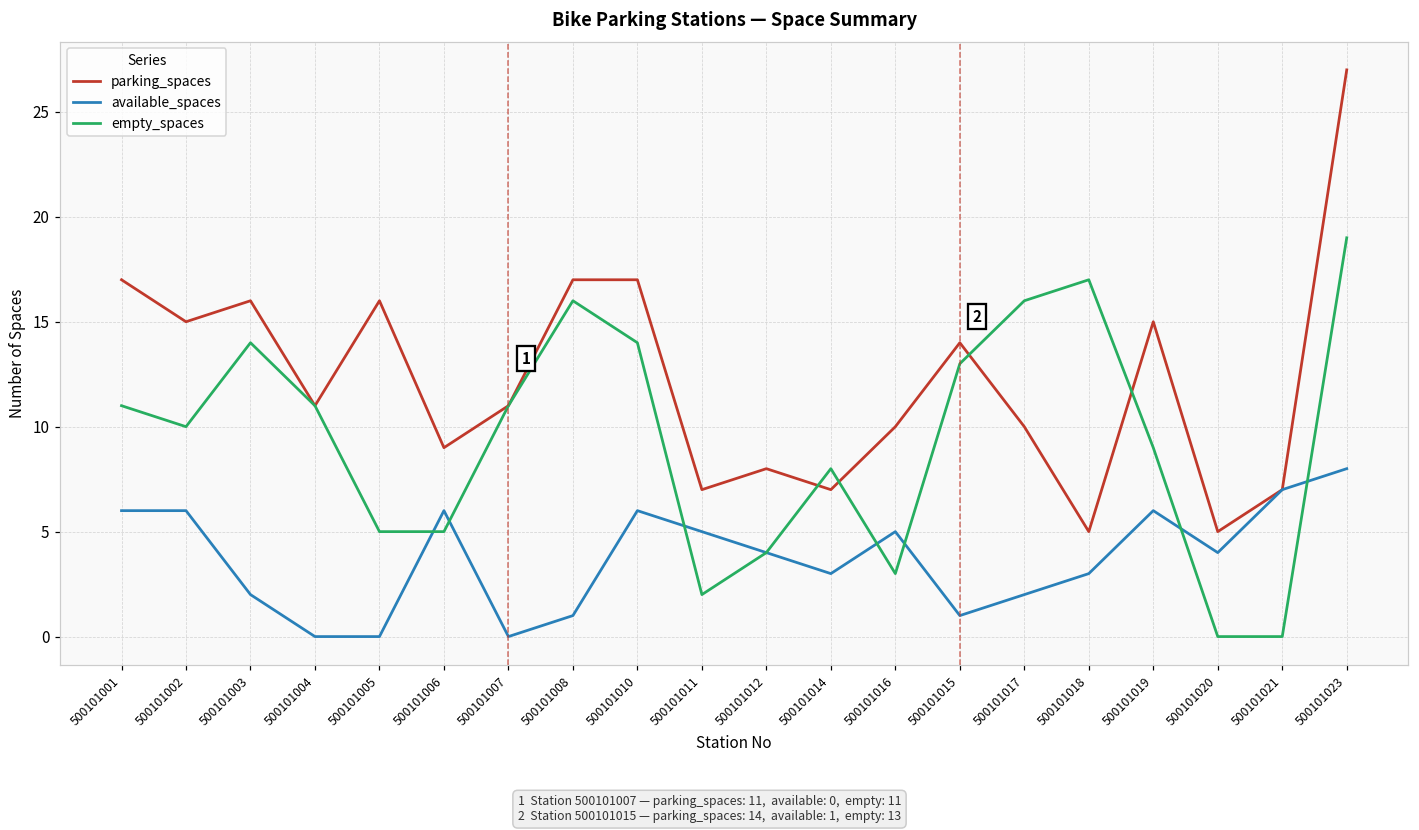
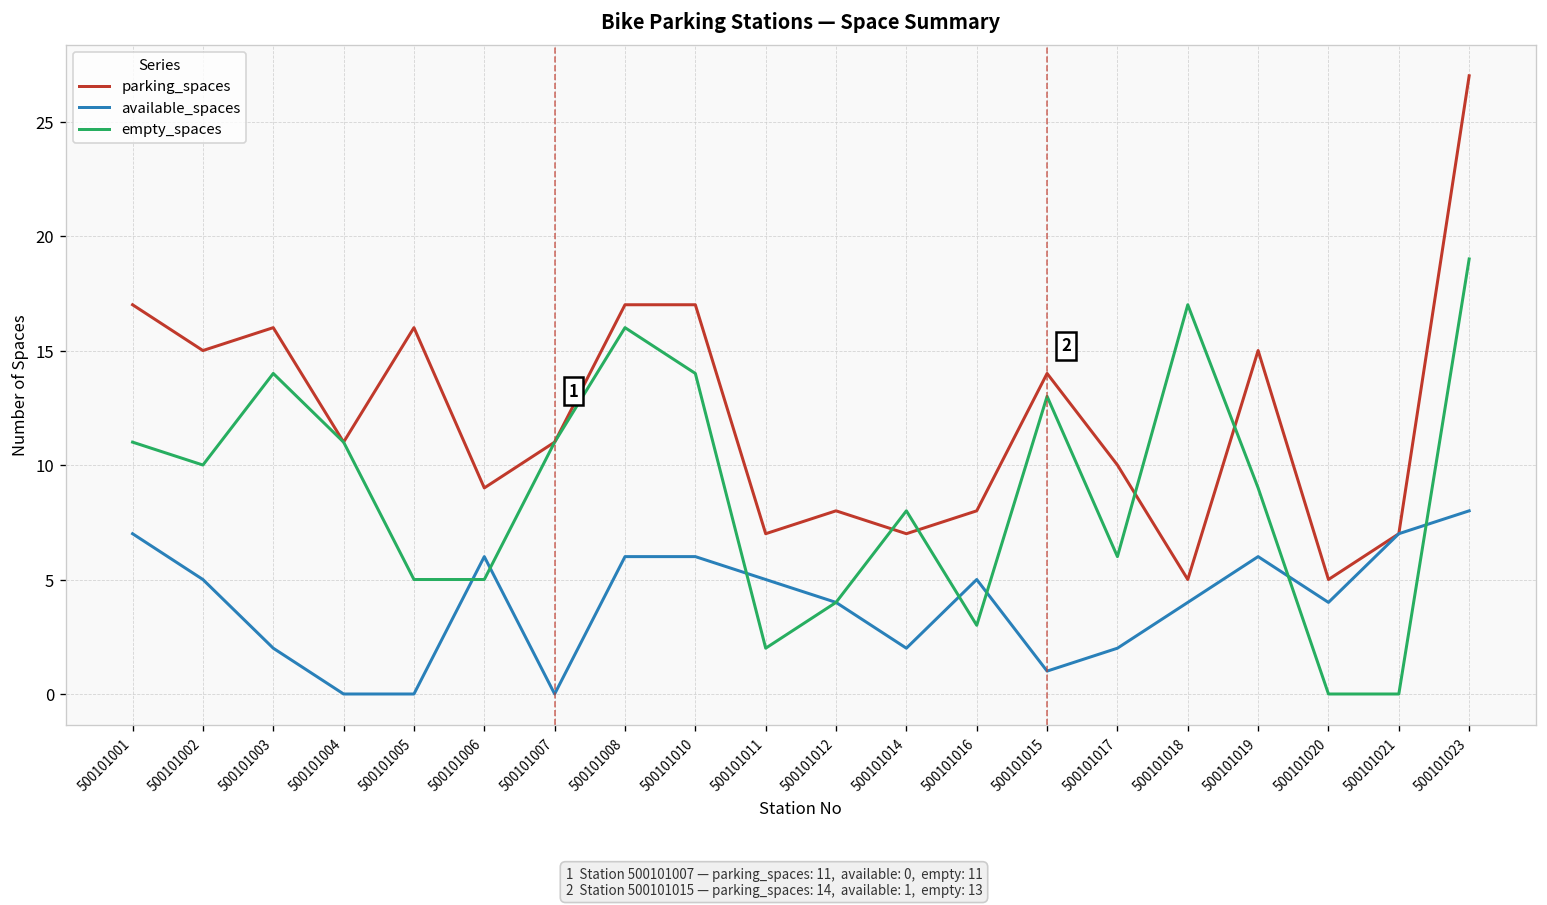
available_spaces, 500101001: 6 -> 7
available_spaces, 500101002: 6 -> 5
available_spaces, 500101008: 1 -> 6
available_spaces, 500101014: 3 -> 2
parking_spaces, 500101016: 10 -> 8
empty_spaces, 500101017: 16 -> 6
available_spaces, 500101018: 3 -> 4
